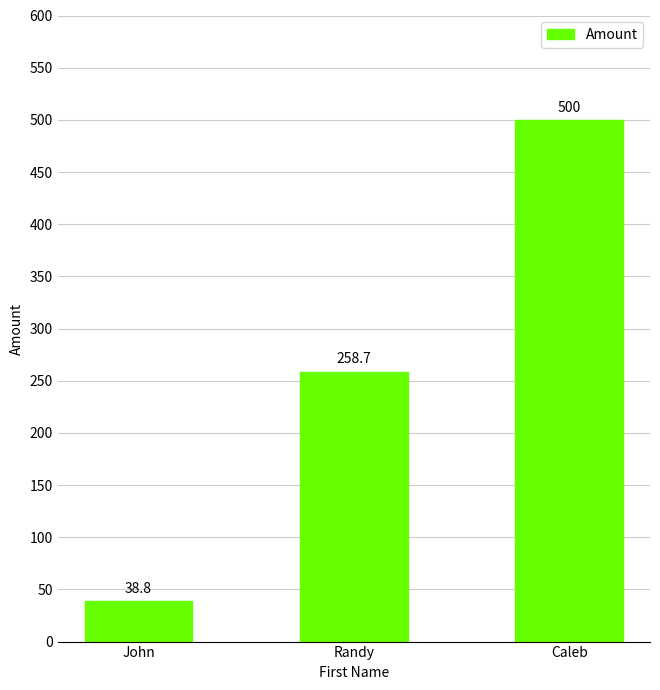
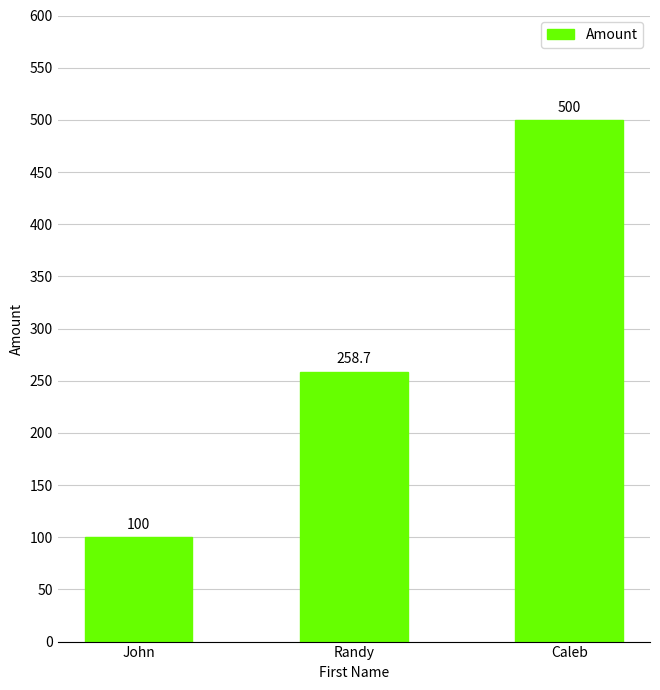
John: 38.8 -> 100
